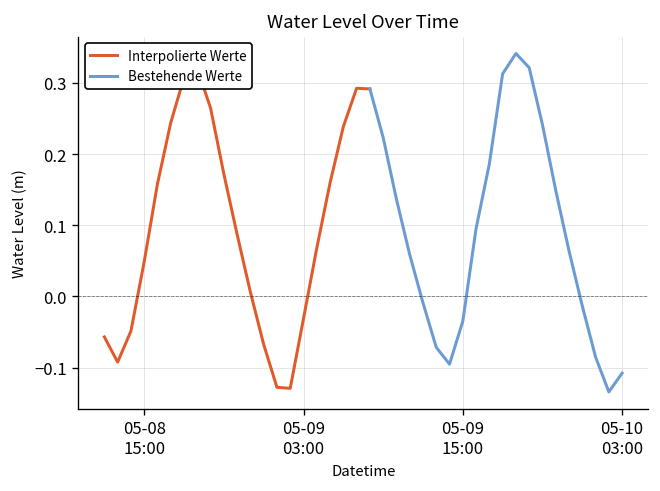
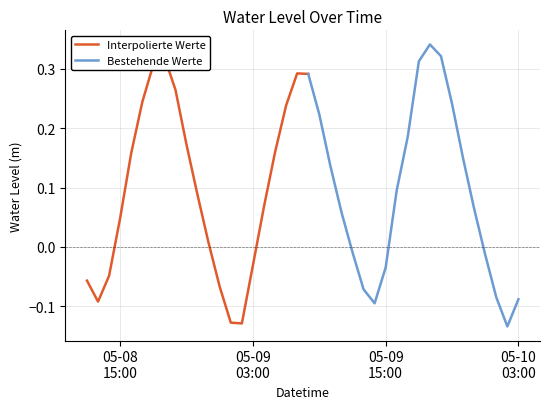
Bestehende Werte, 05-10 03:00: -0.11 -> -0.09
